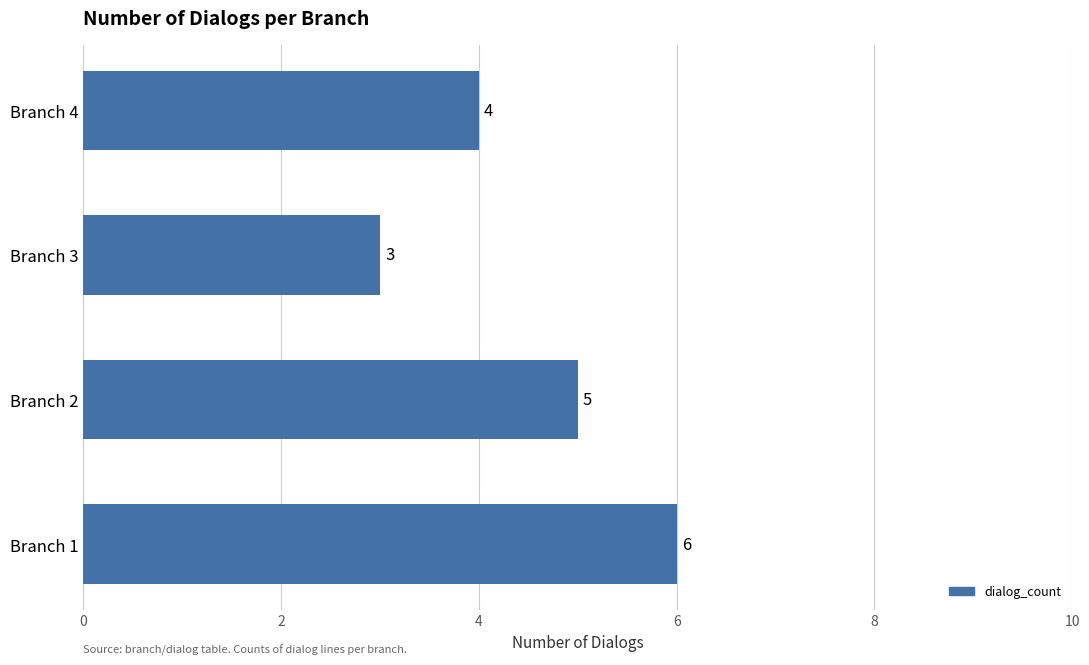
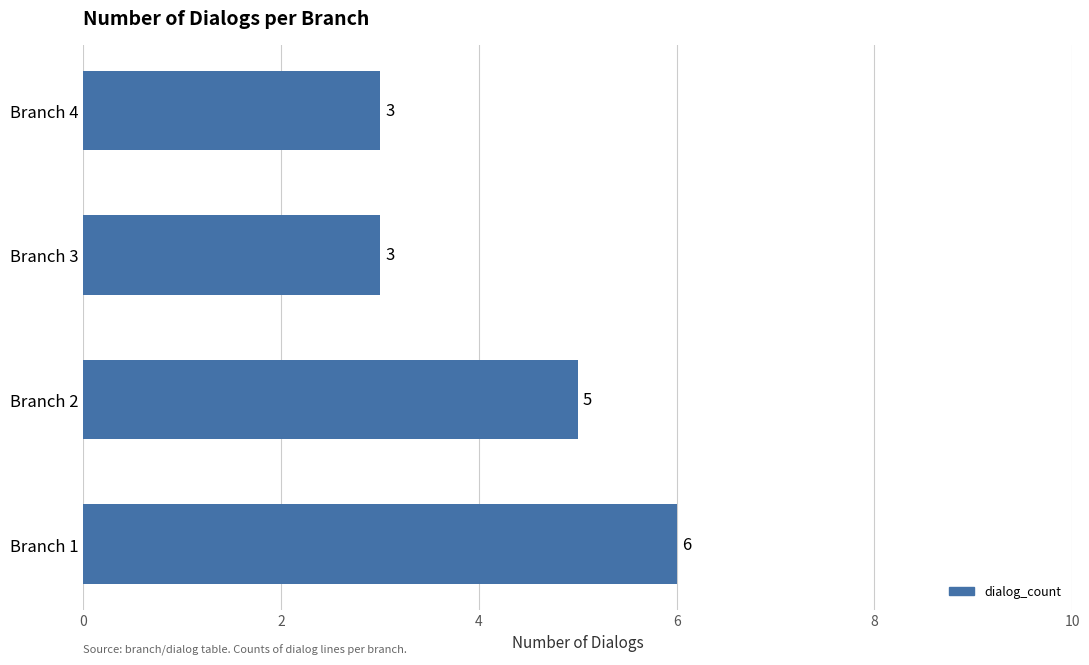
Branch 4: 4 -> 3
